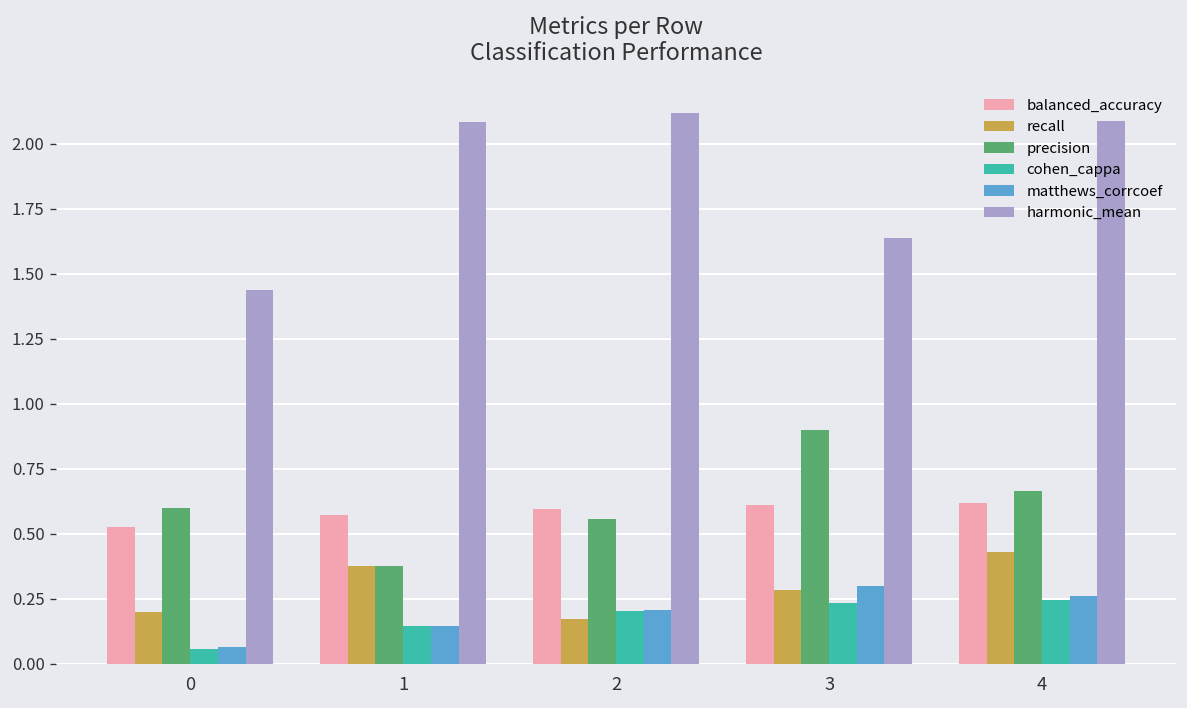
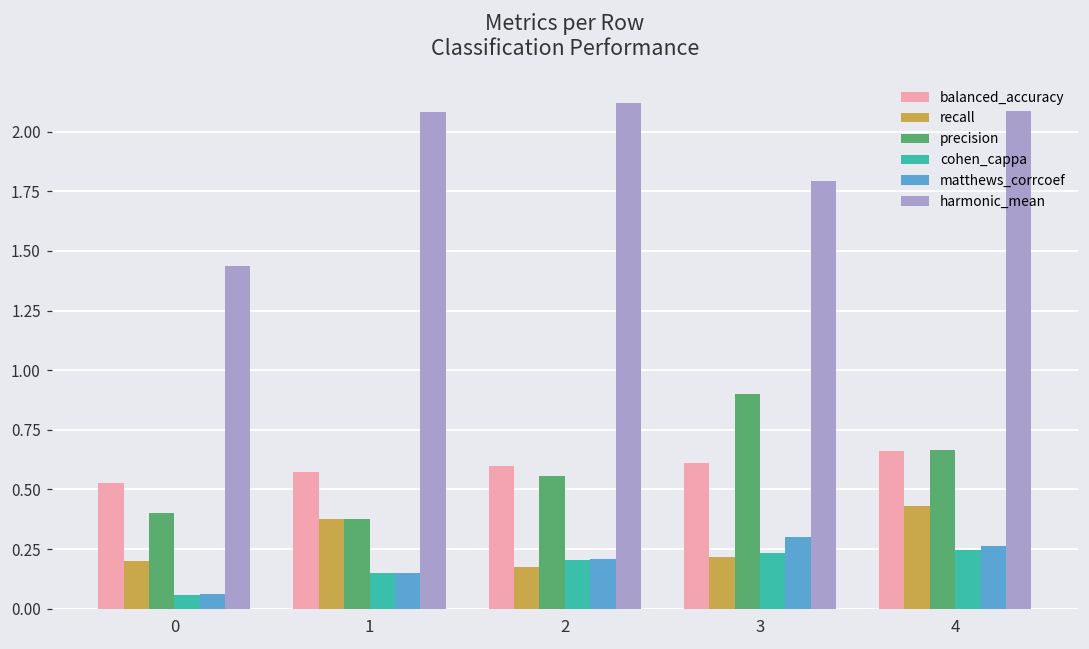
precision, 0: 0.6 -> 0.4
recall, 3: 0.29 -> 0.22
harmonic_mean, 3: 1.64 -> 1.79
balanced_accuracy, 4: 0.62 -> 0.66
